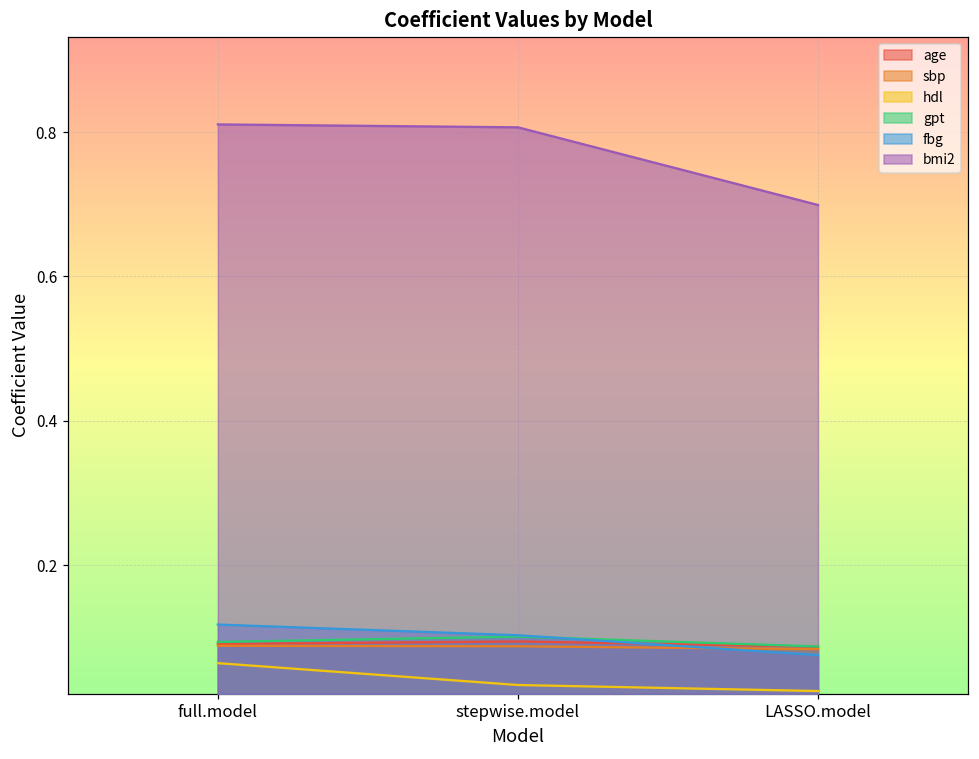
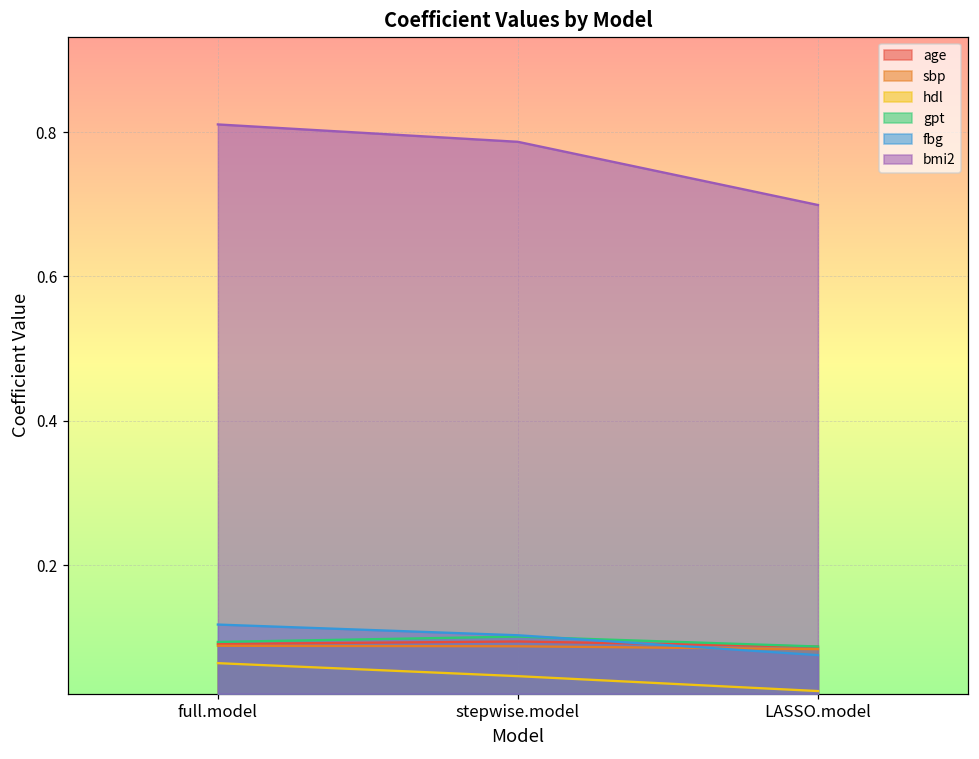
hdl, stepwise.model: 0.03 -> 0.05
bmi2, stepwise.model: 0.81 -> 0.79
